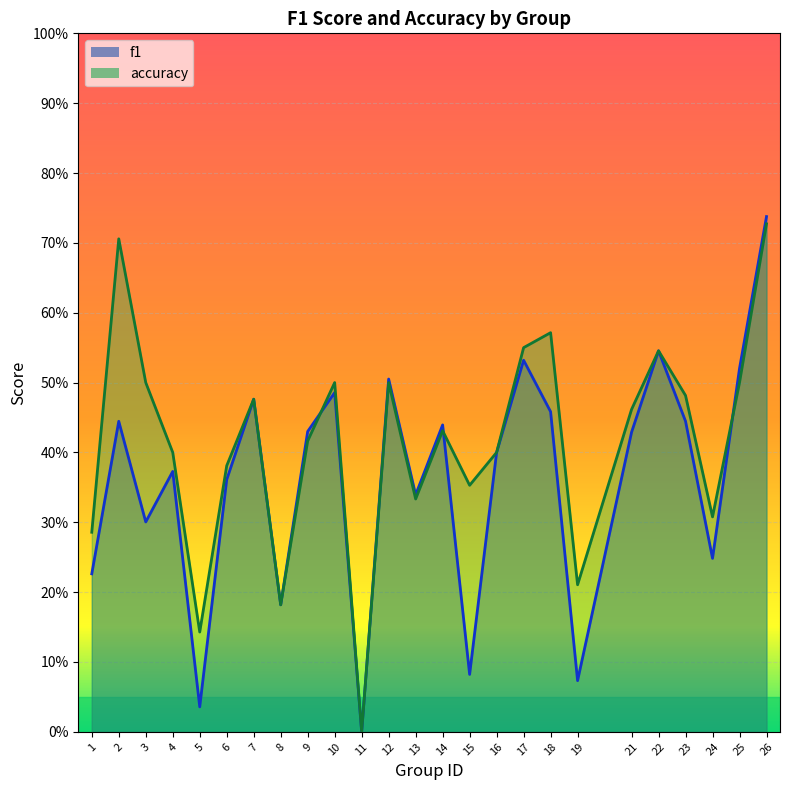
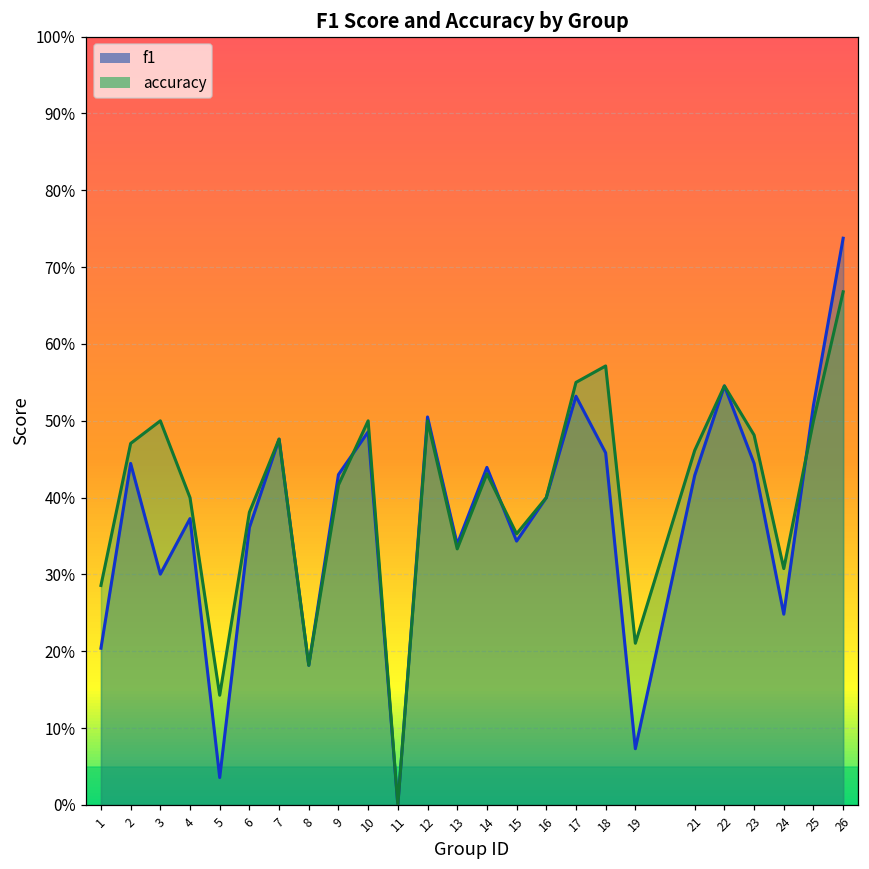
f1, 1: 23% -> 20%
accuracy, 2: 71% -> 47%
f1, 15: 8% -> 34%
accuracy, 26: 73% -> 67%
